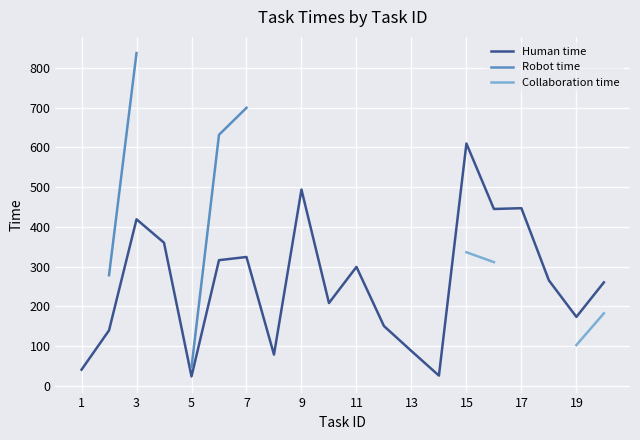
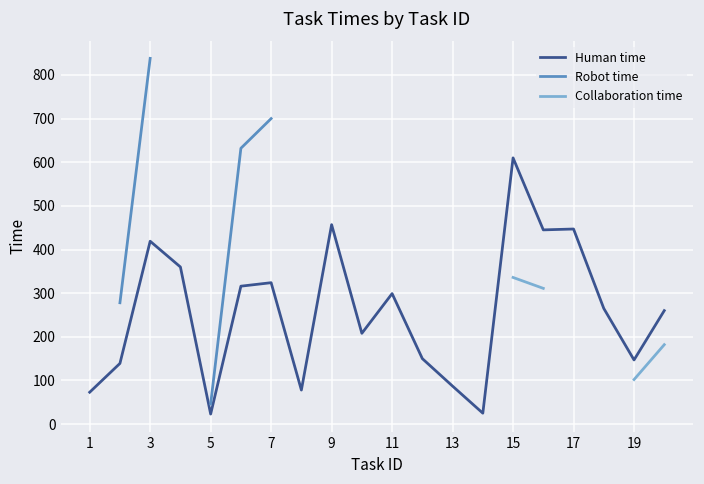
Human time, 1: 40 -> 70
Human time, 9: 490 -> 460
Human time, 19: 170 -> 150
